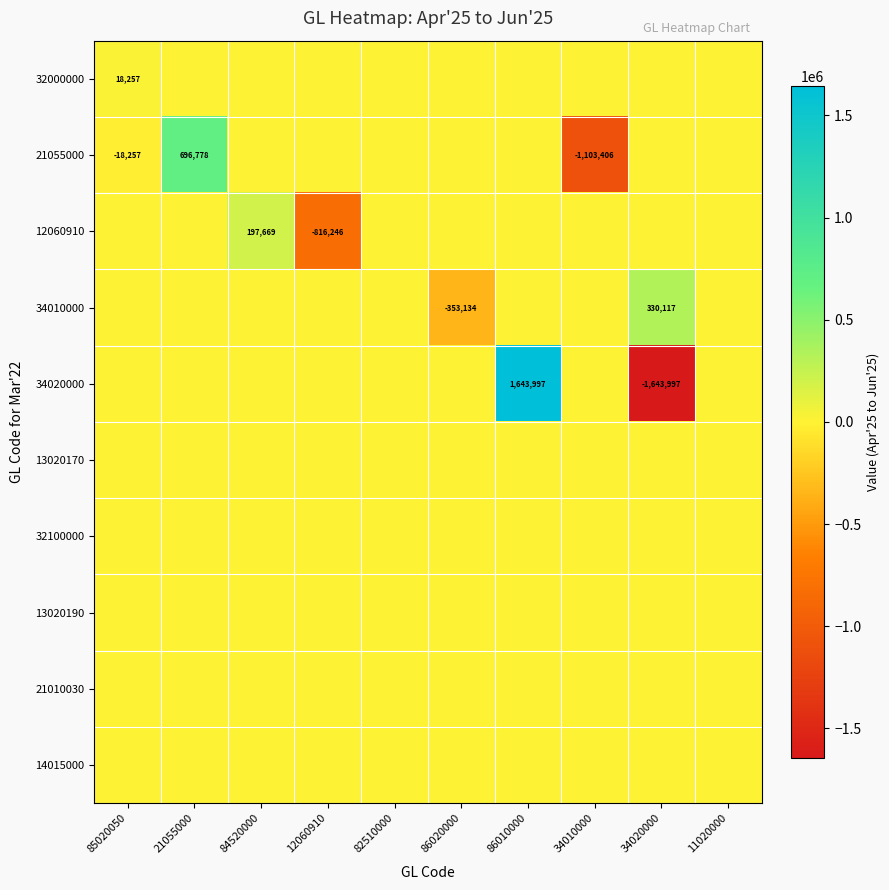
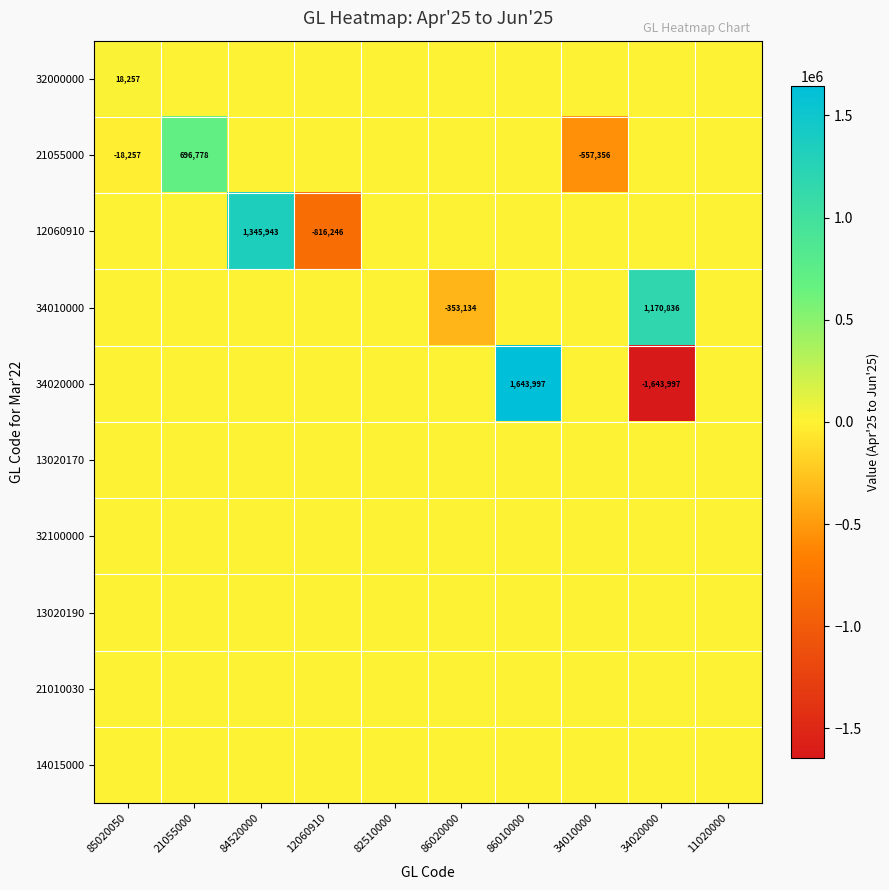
21055000, 34010000: -1,103,406 -> -557,356
12060910, 84520000: 197,669 -> 1,345,943
34010000, 34020000: 330,117 -> 1,170,836
